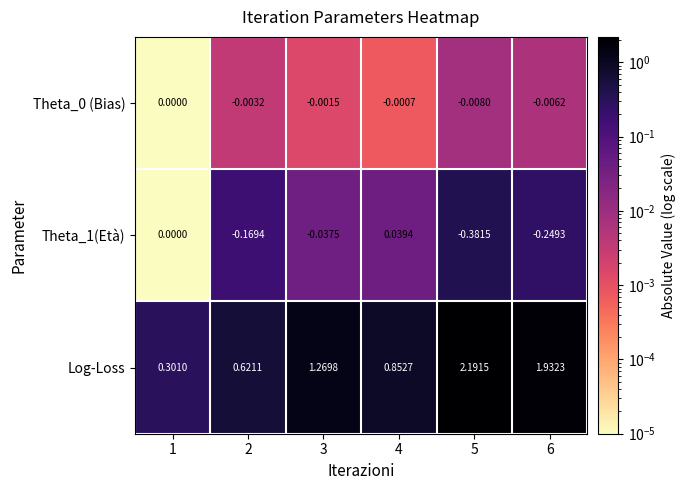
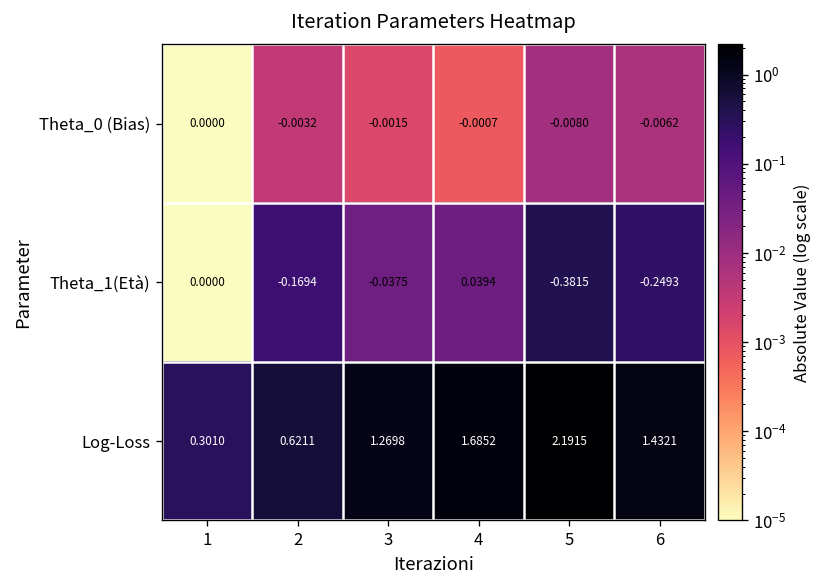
Log-Loss, 4: 0.8527 -> 1.6852
Log-Loss, 6: 1.9323 -> 1.4321
